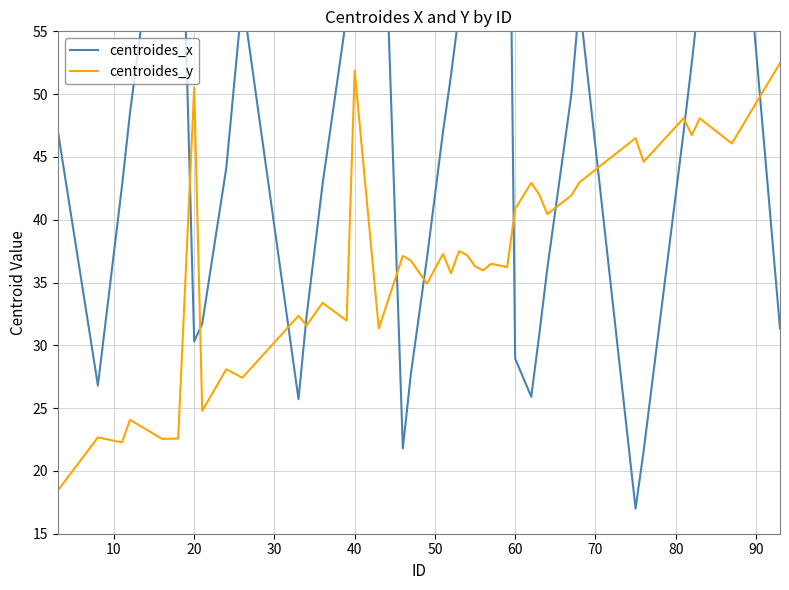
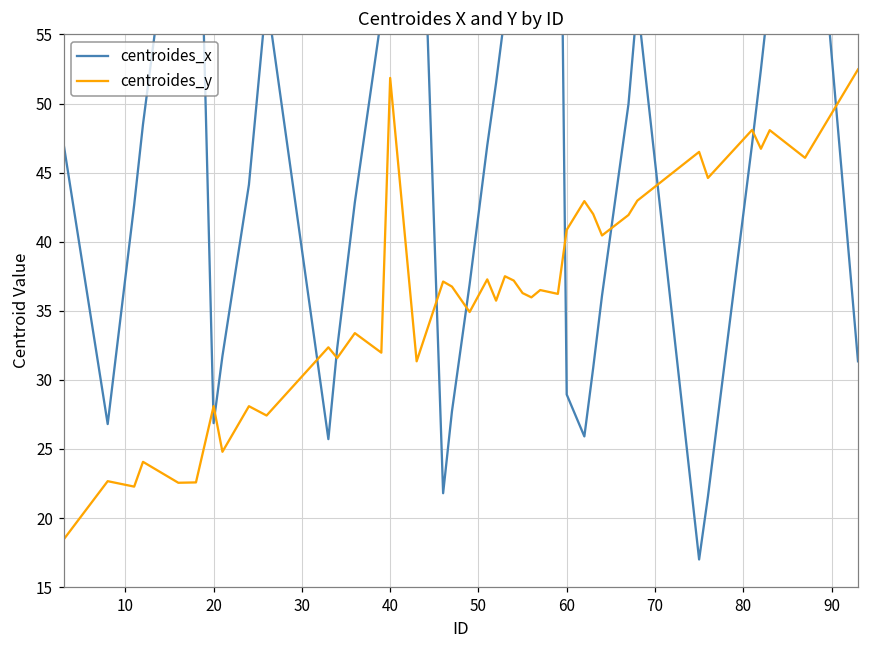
centroides_x, 20: 30.3 -> 26.9
centroides_y, 20: 50.5 -> 28.1
